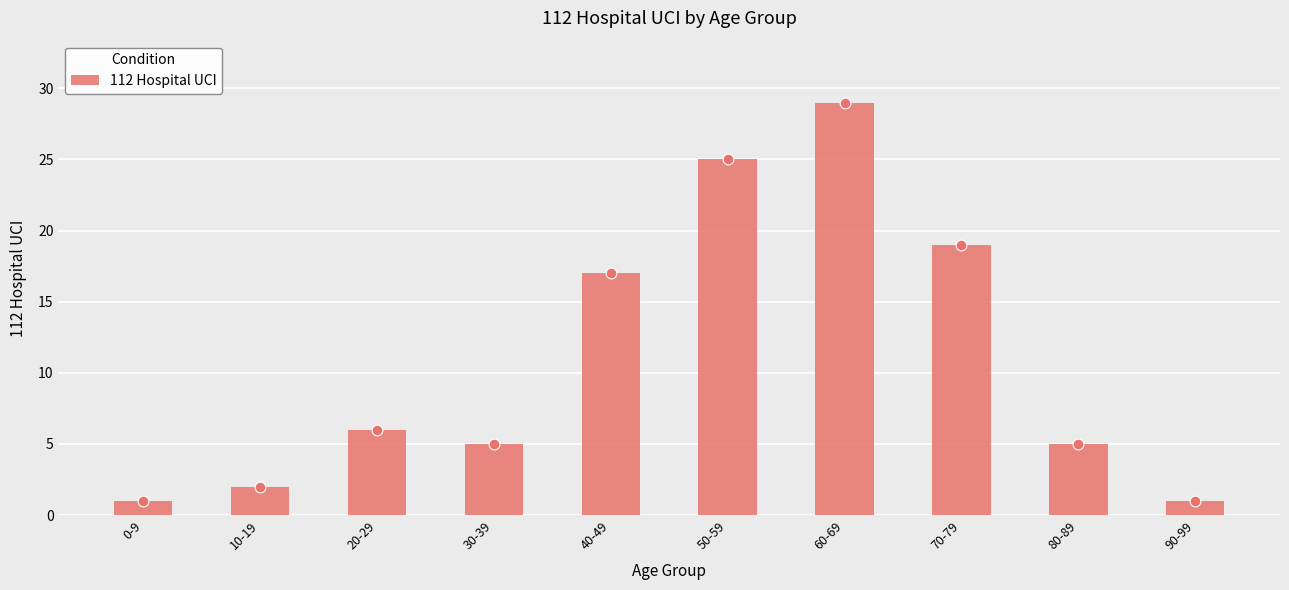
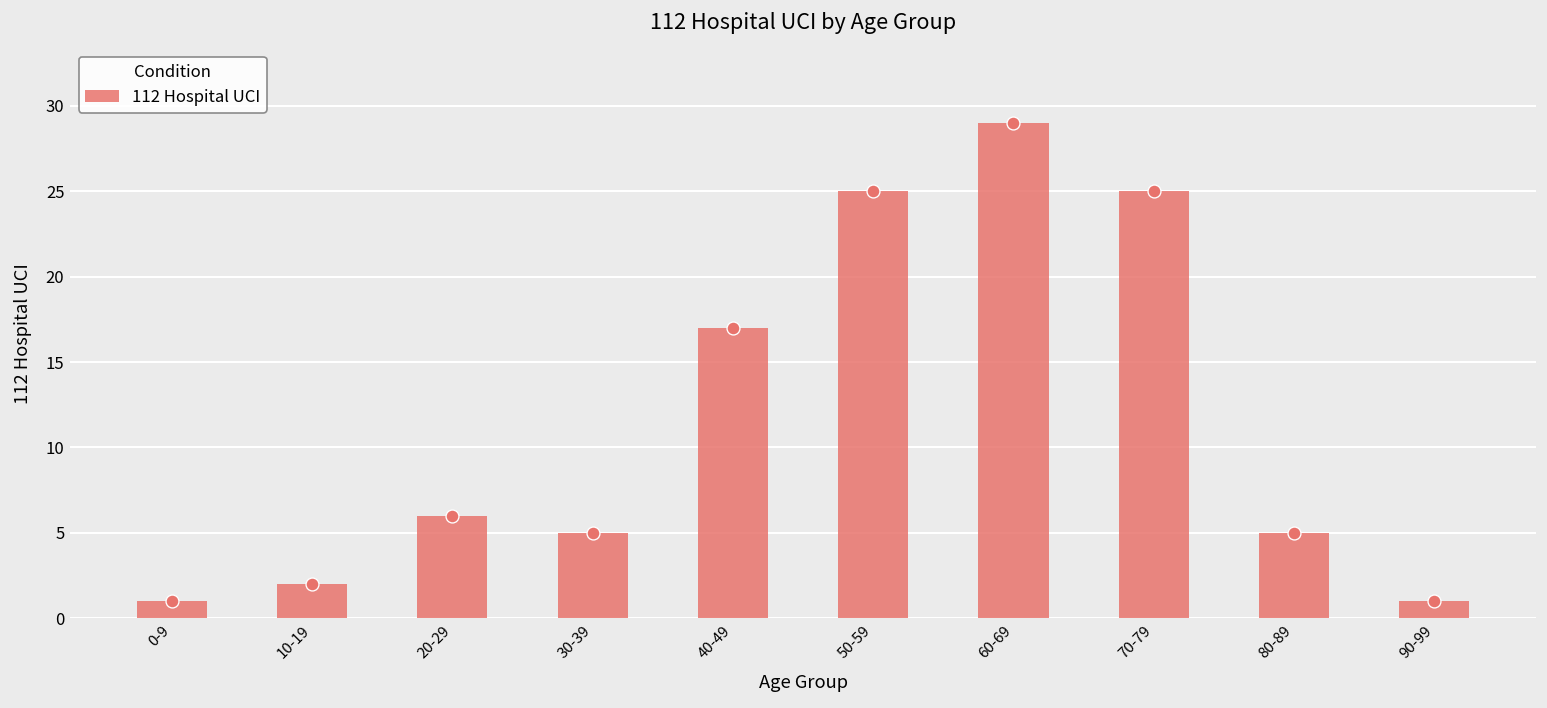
70-79: 19 -> 25
